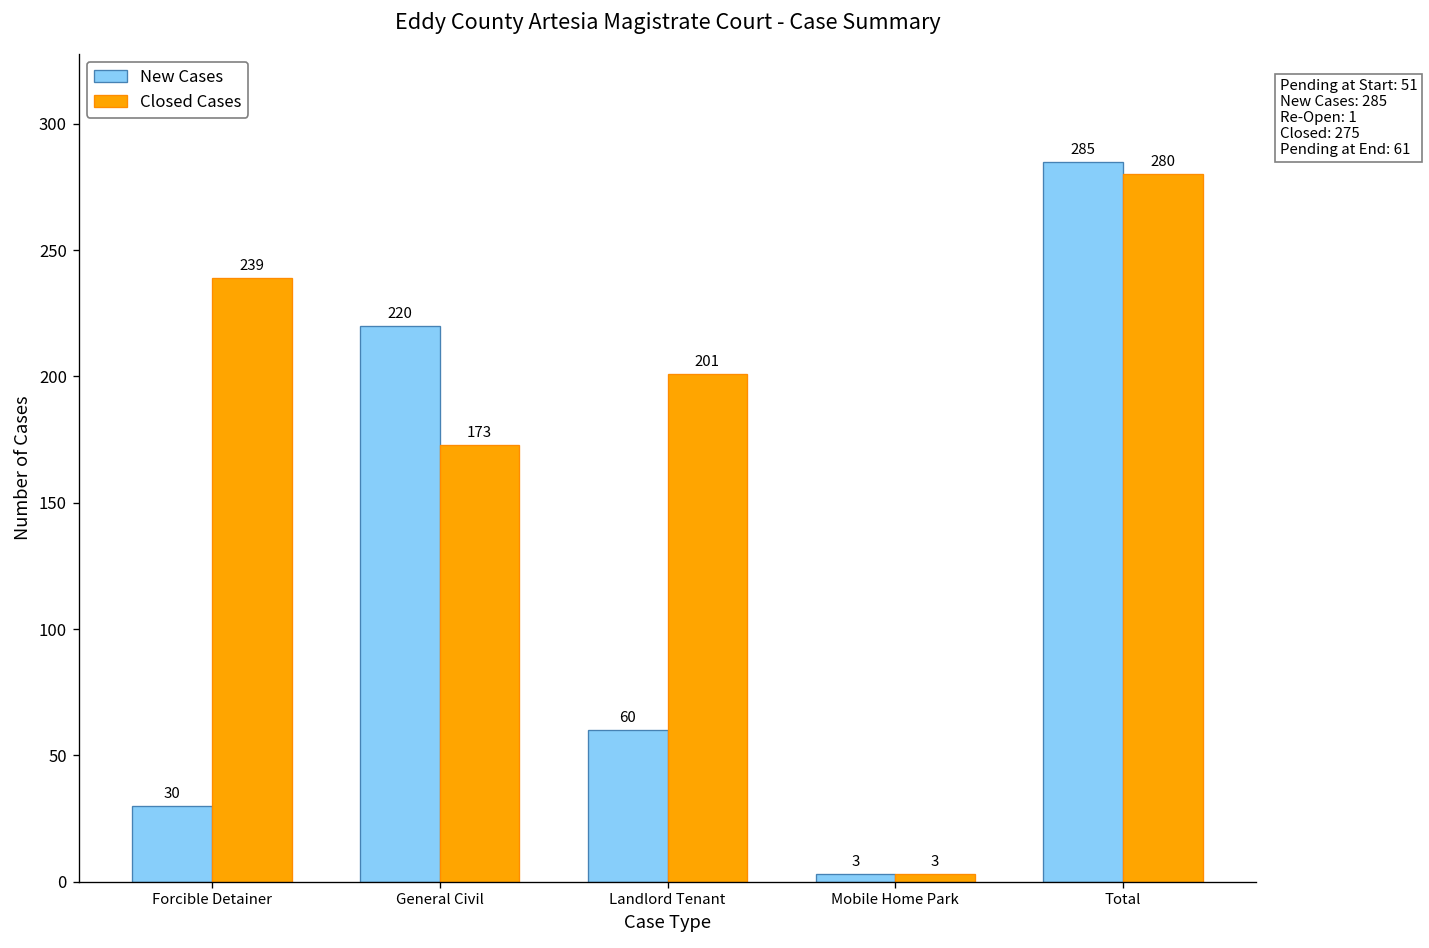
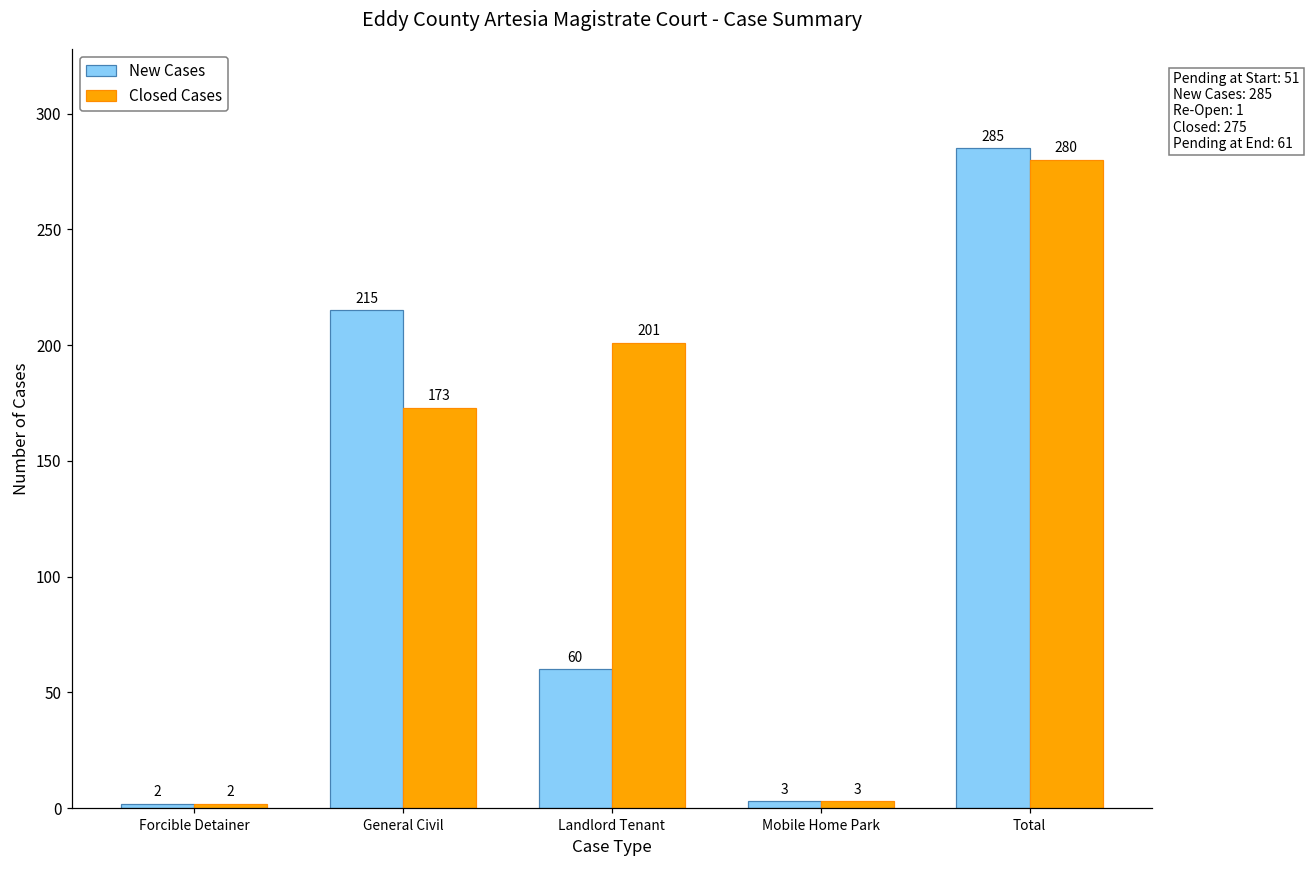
New Cases, Forcible Detainer: 30 -> 2
Closed Cases, Forcible Detainer: 239 -> 2
New Cases, General Civil: 220 -> 215
